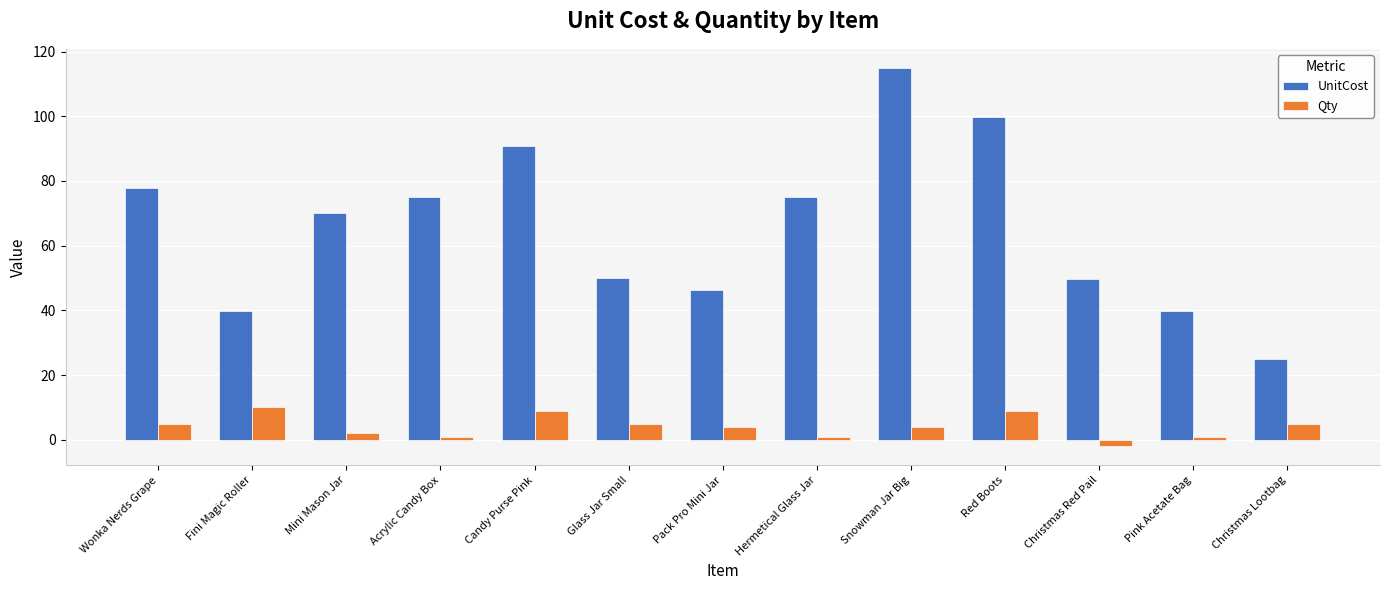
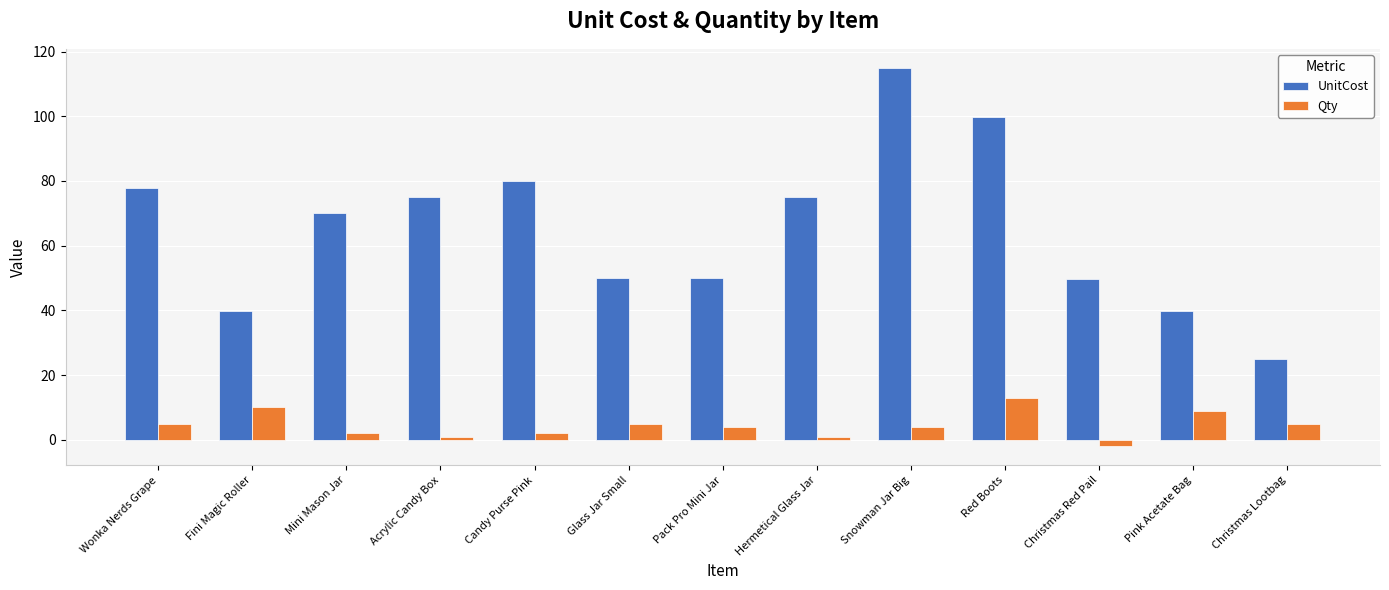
UnitCost, Candy Purse Pink: 91 -> 80
Qty, Candy Purse Pink: 9 -> 2
UnitCost, Pack Pro Mini Jar: 46 -> 50
Qty, Red Boots: 9 -> 13
Qty, Pink Acetate Bag: 1 -> 9
